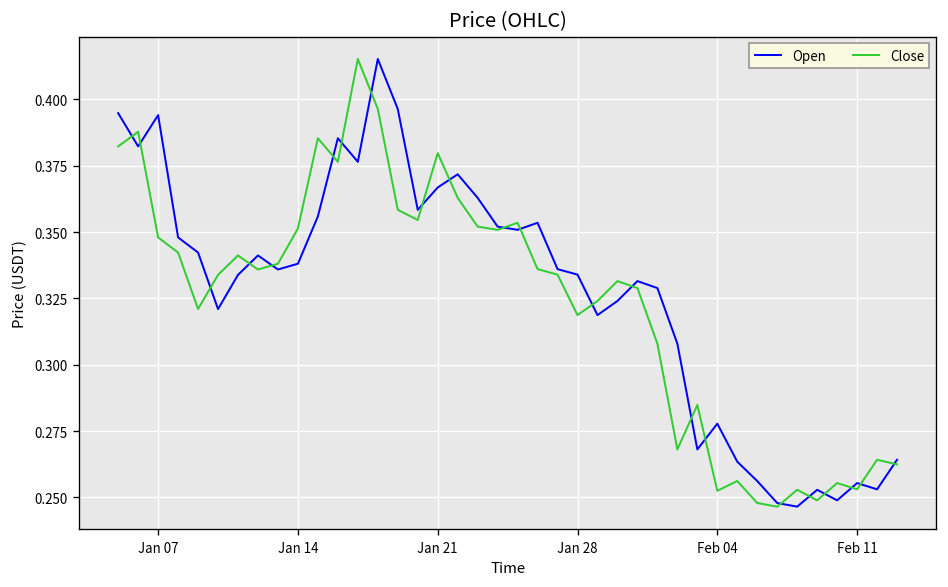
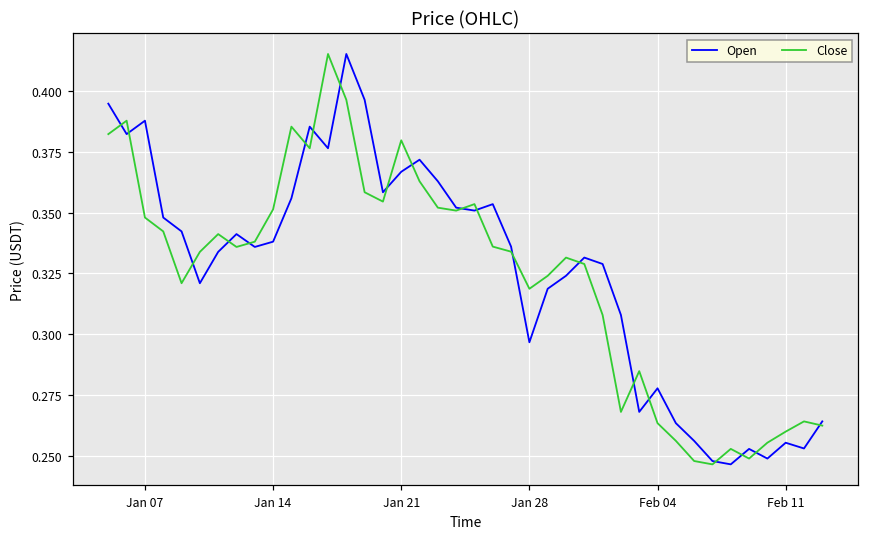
Open, Jan 07: 0.394 -> 0.388
Open, Jan 28: 0.334 -> 0.297
Close, Feb 04: 0.253 -> 0.263
Close, Feb 11: 0.253 -> 0.260
